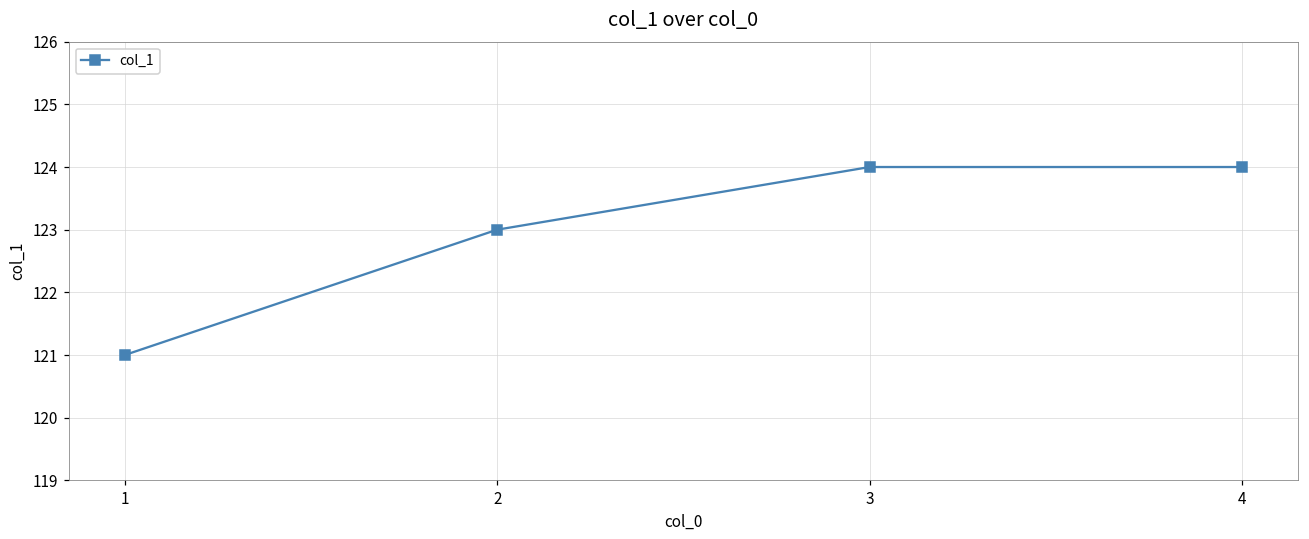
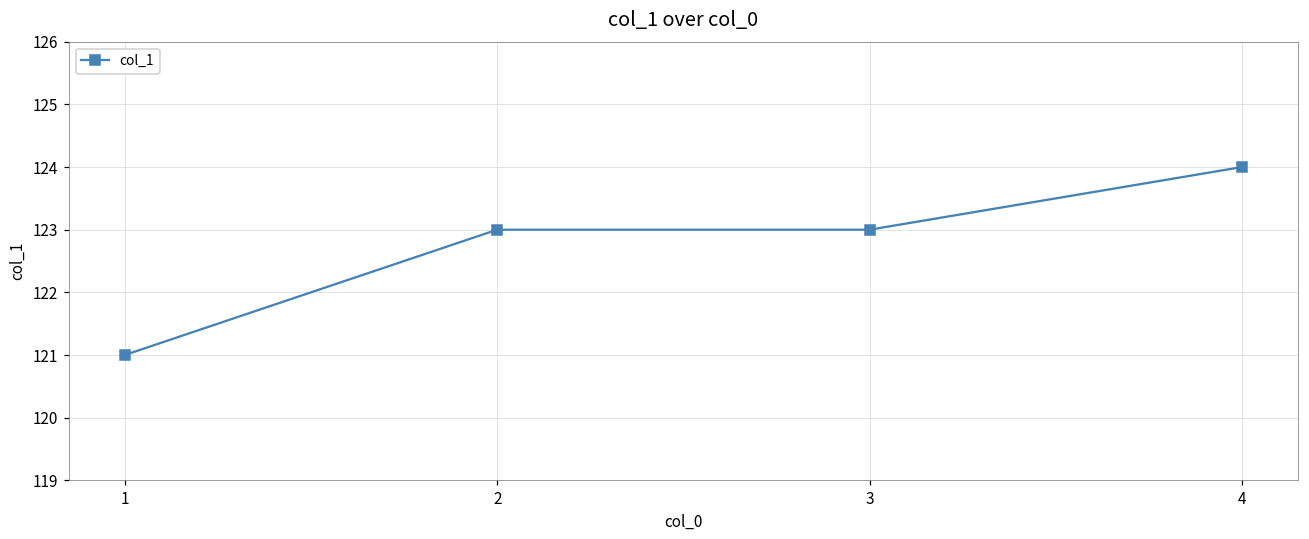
3: 124 -> 123
